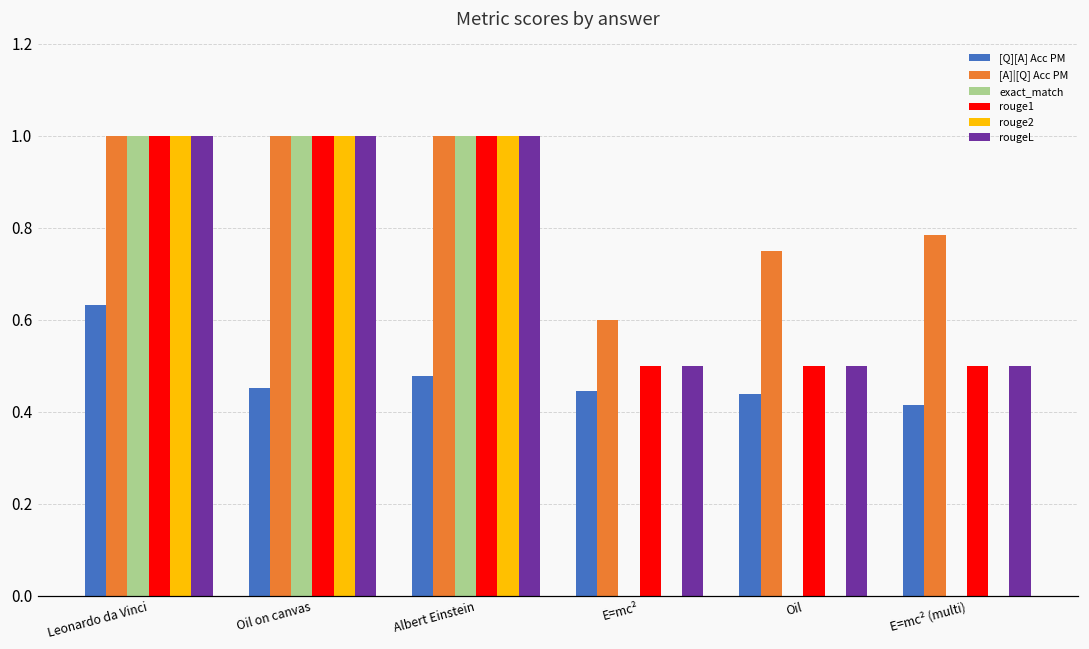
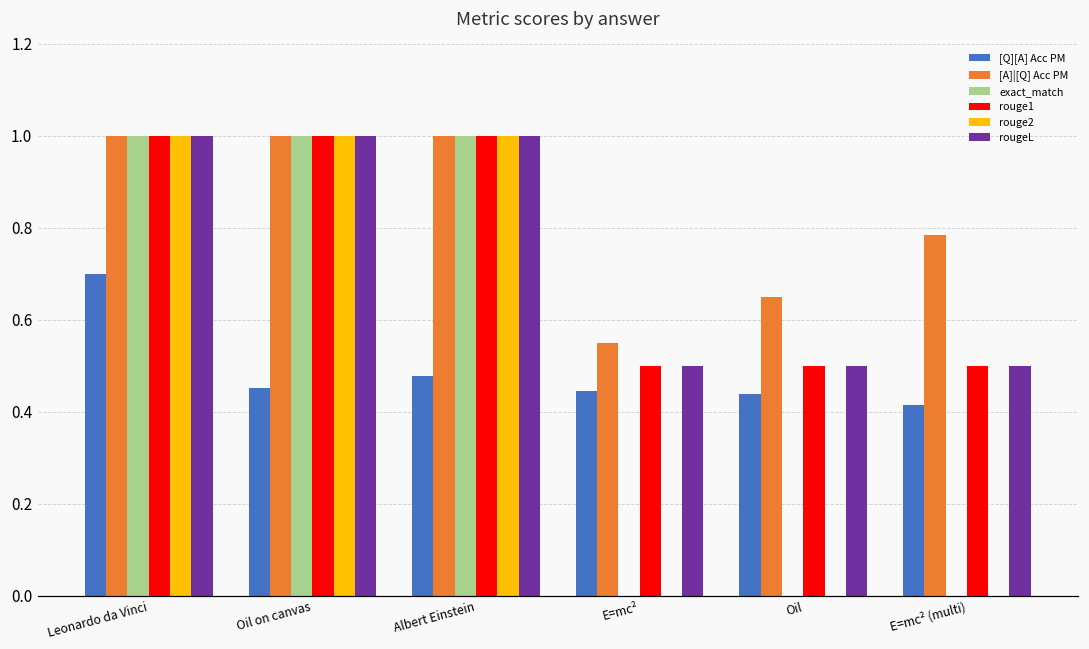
[Q][A] Acc PM, Leonardo da Vinci: 0.63 -> 0.70
[A]|[Q] Acc PM, E=mc²: 0.60 -> 0.55
[A]|[Q] Acc PM, Oil: 0.75 -> 0.65
